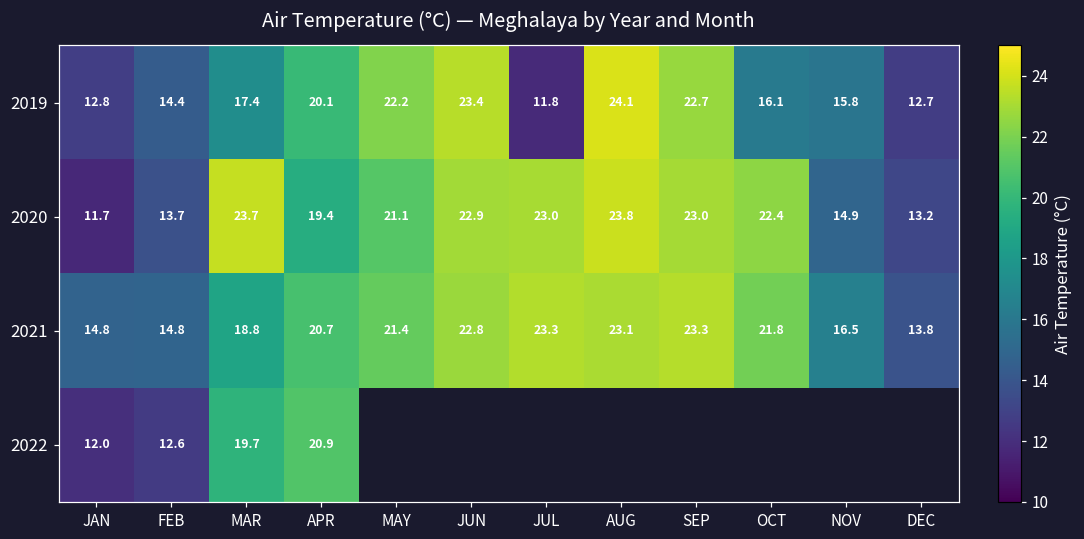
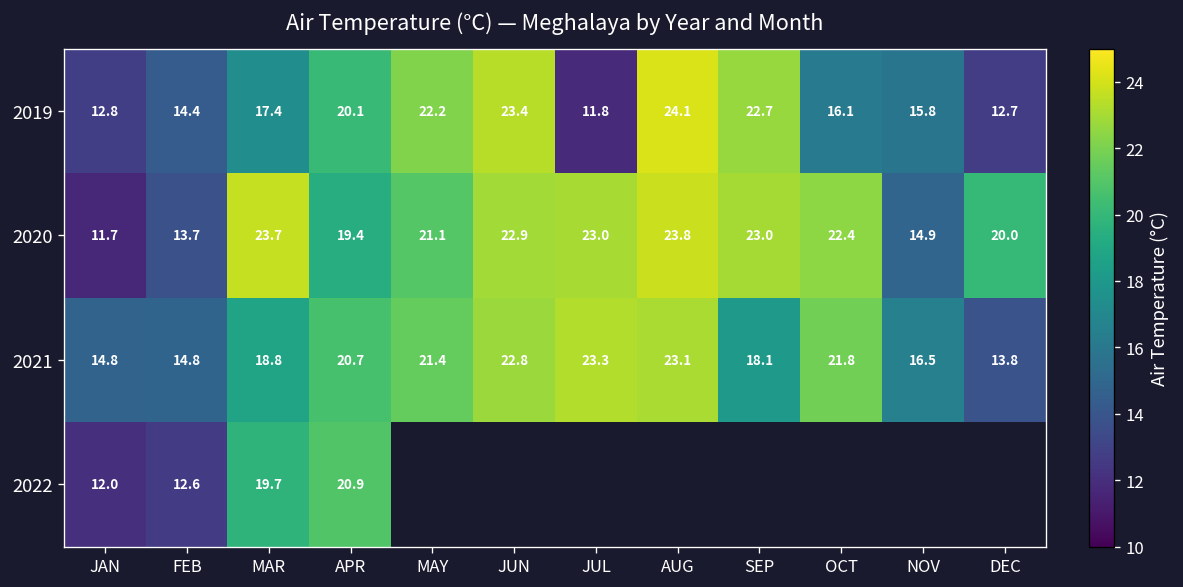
2020, DEC: 13.2 -> 20.0
2021, SEP: 23.3 -> 18.1
